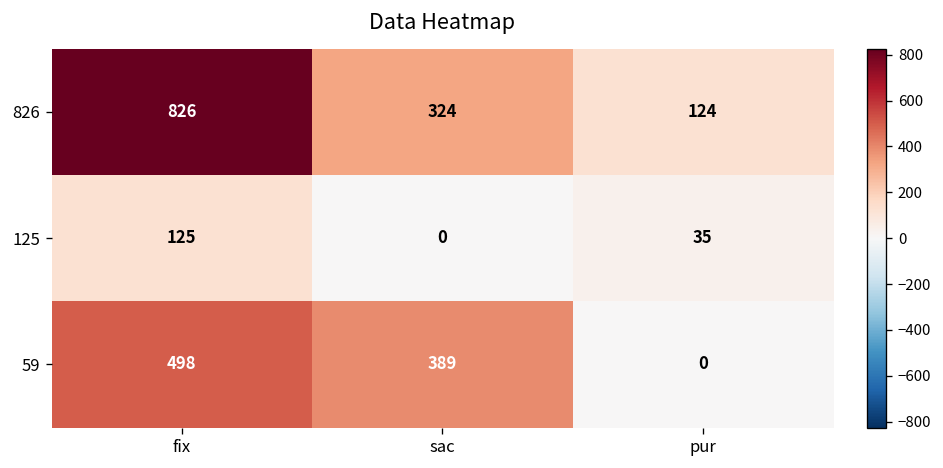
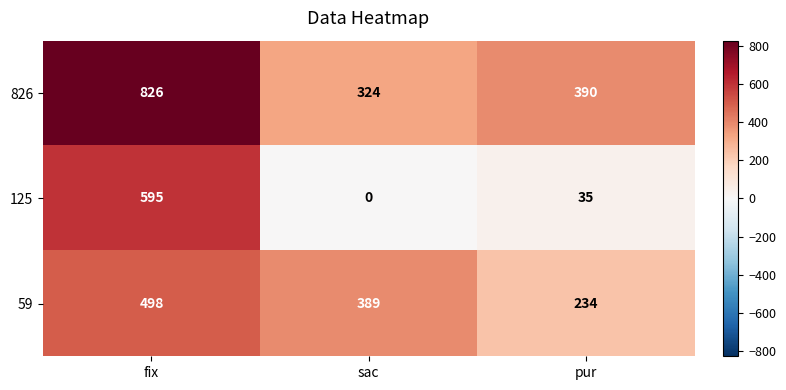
826, pur: 124 -> 390
125, fix: 125 -> 595
59, pur: 0 -> 234
